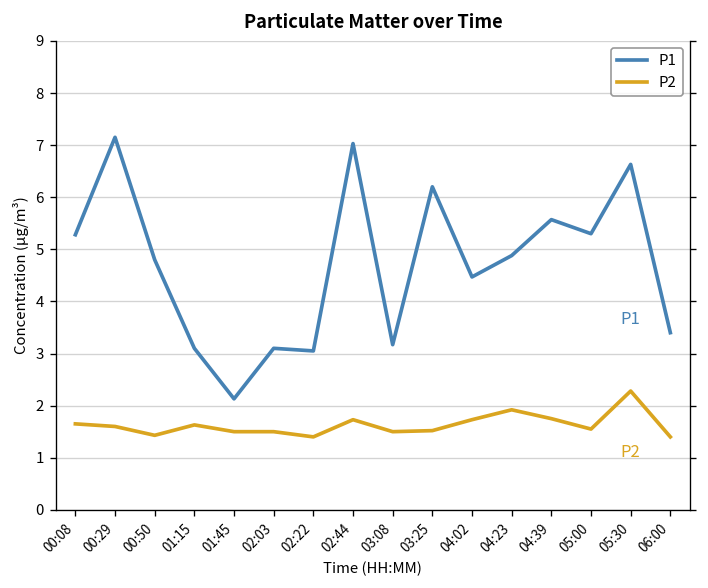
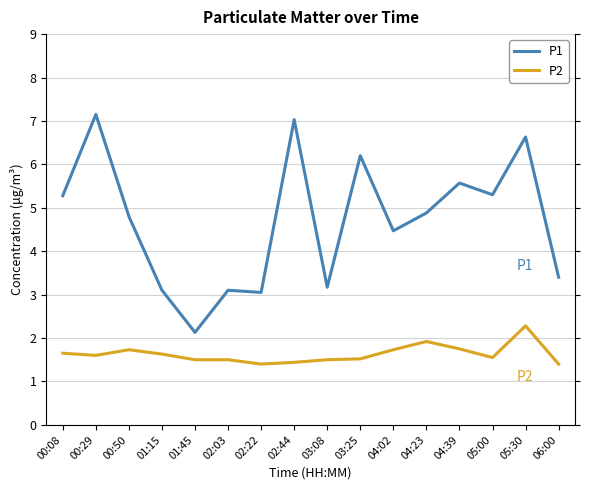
P2, 00:50: 1.4 -> 1.7
P2, 02:44: 1.7 -> 1.4
